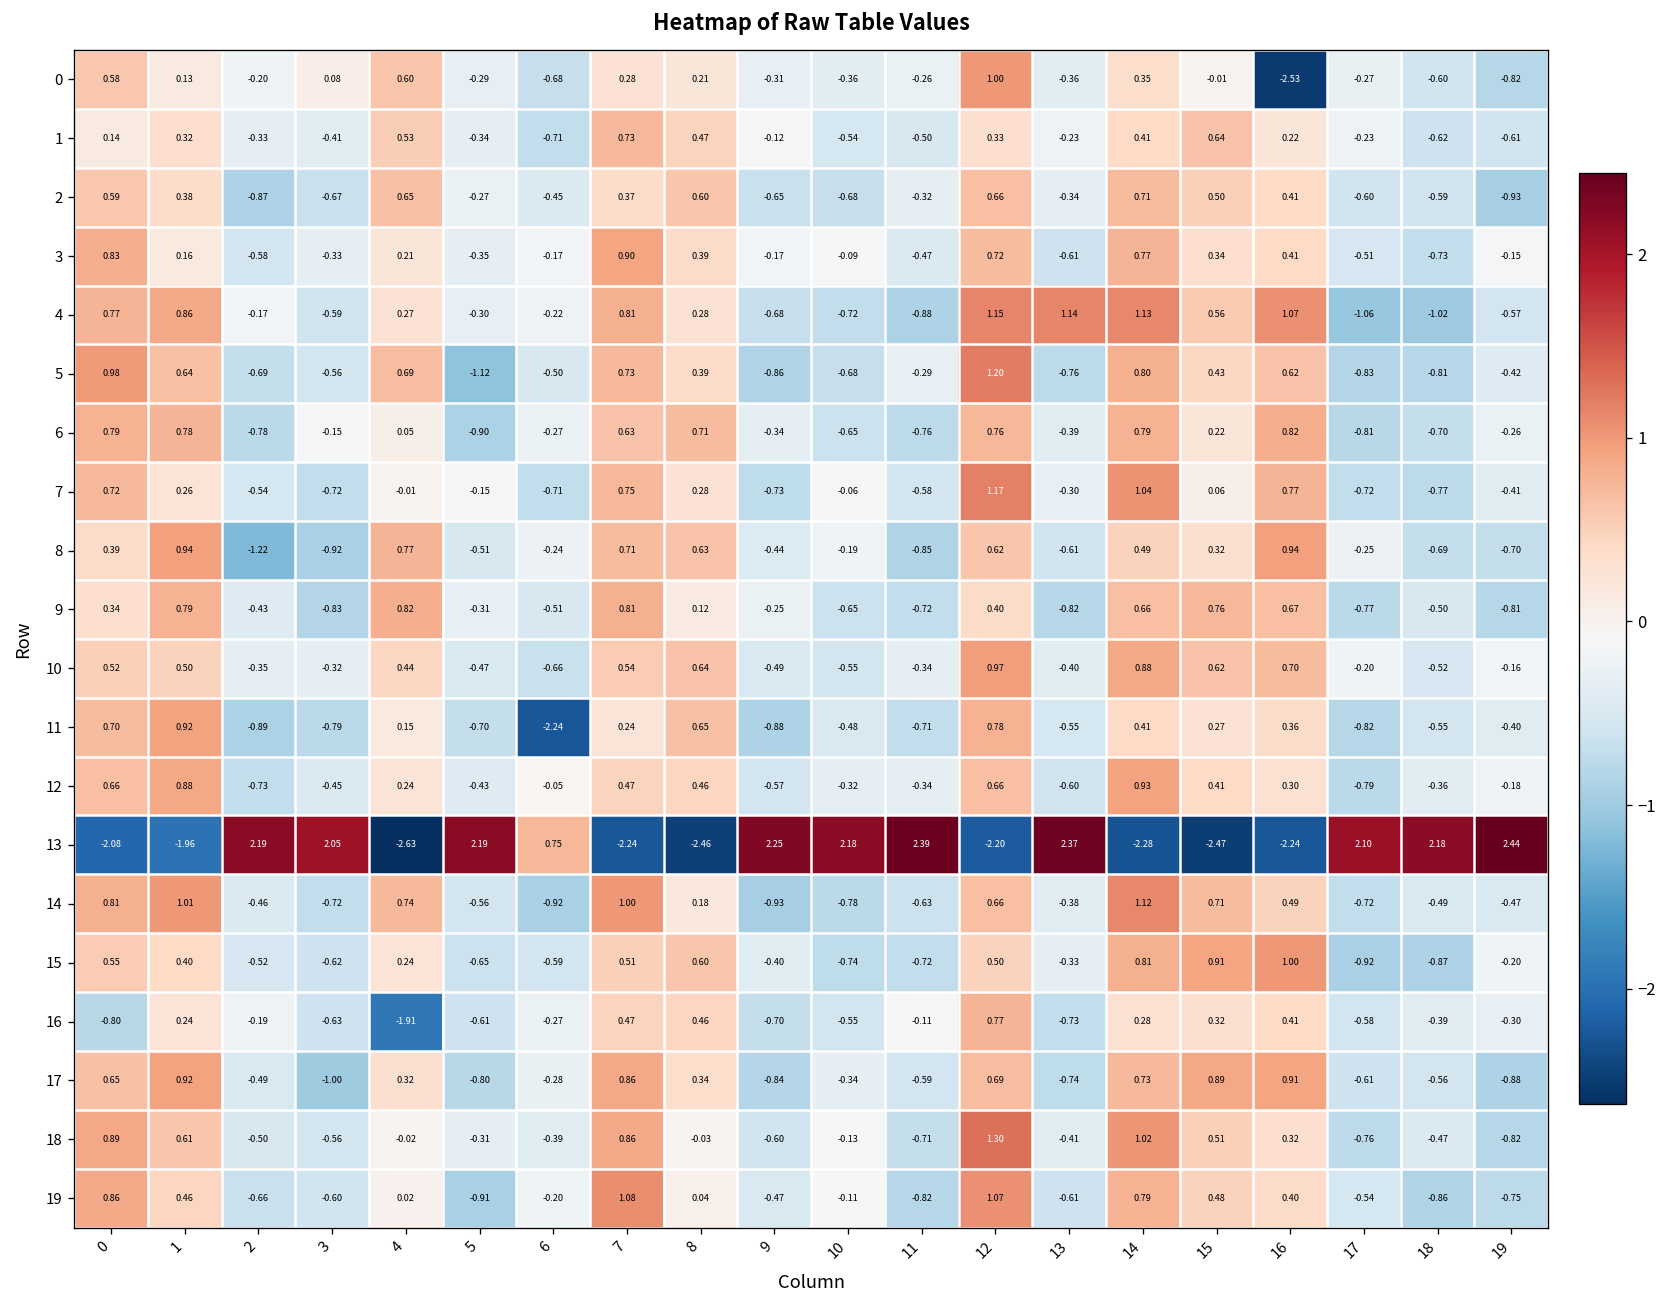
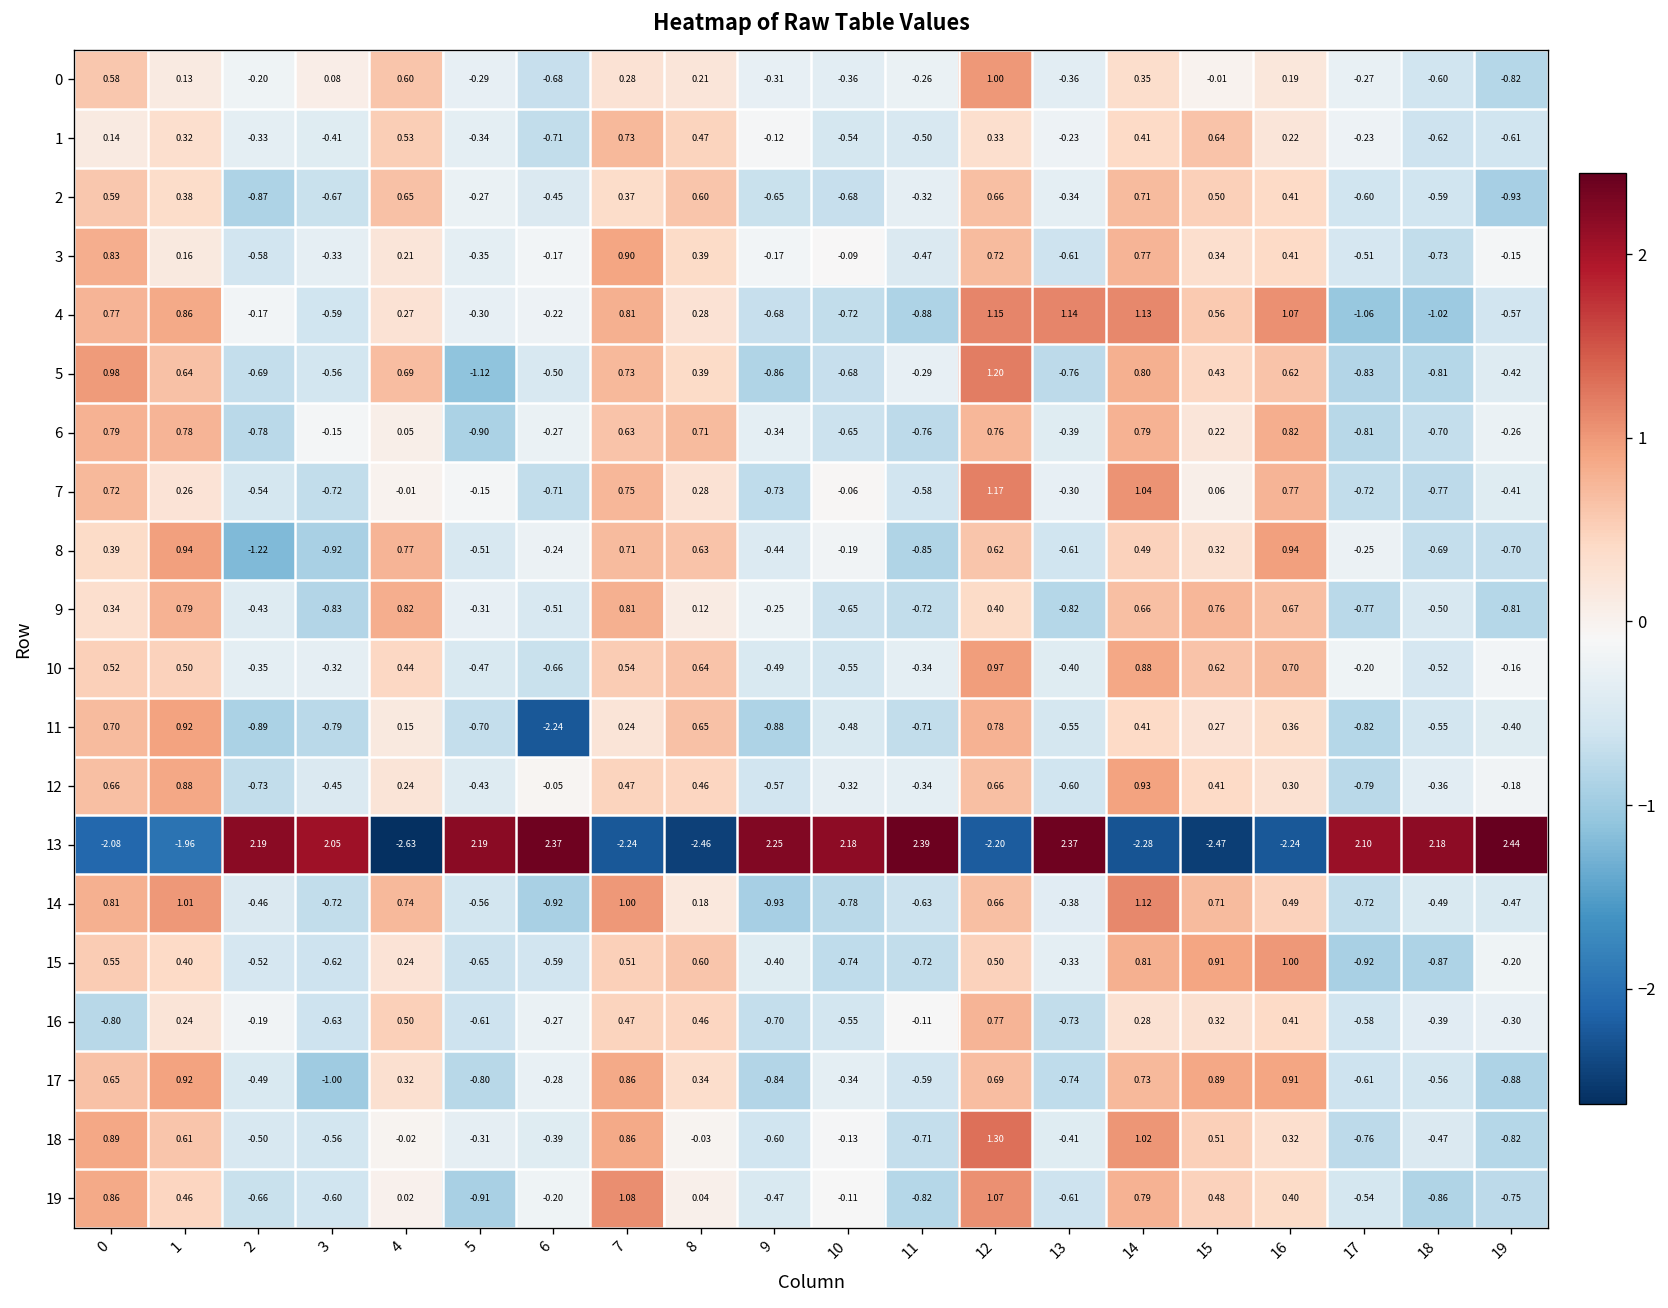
0, 16: -2.53 -> 0.19
13, 6: 0.75 -> 2.37
16, 4: -1.91 -> 0.50
